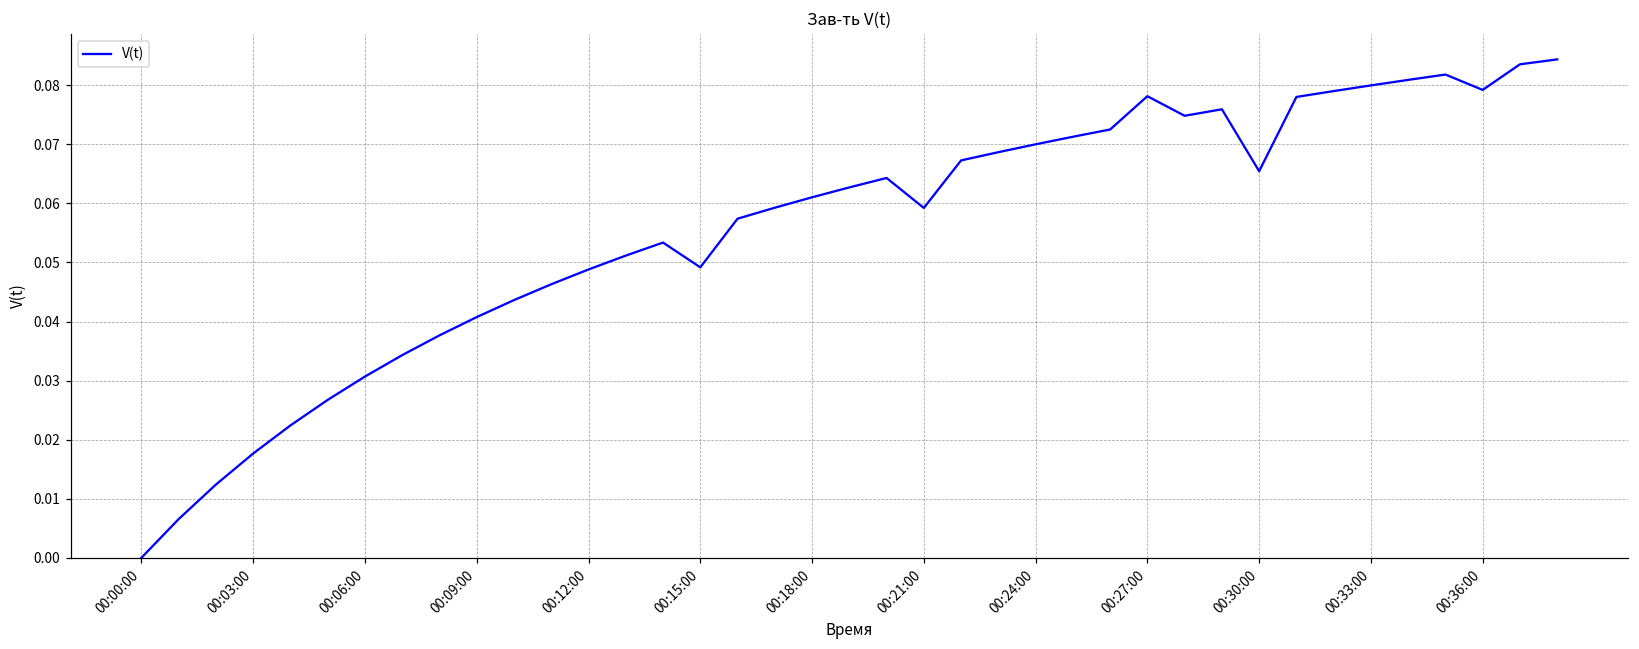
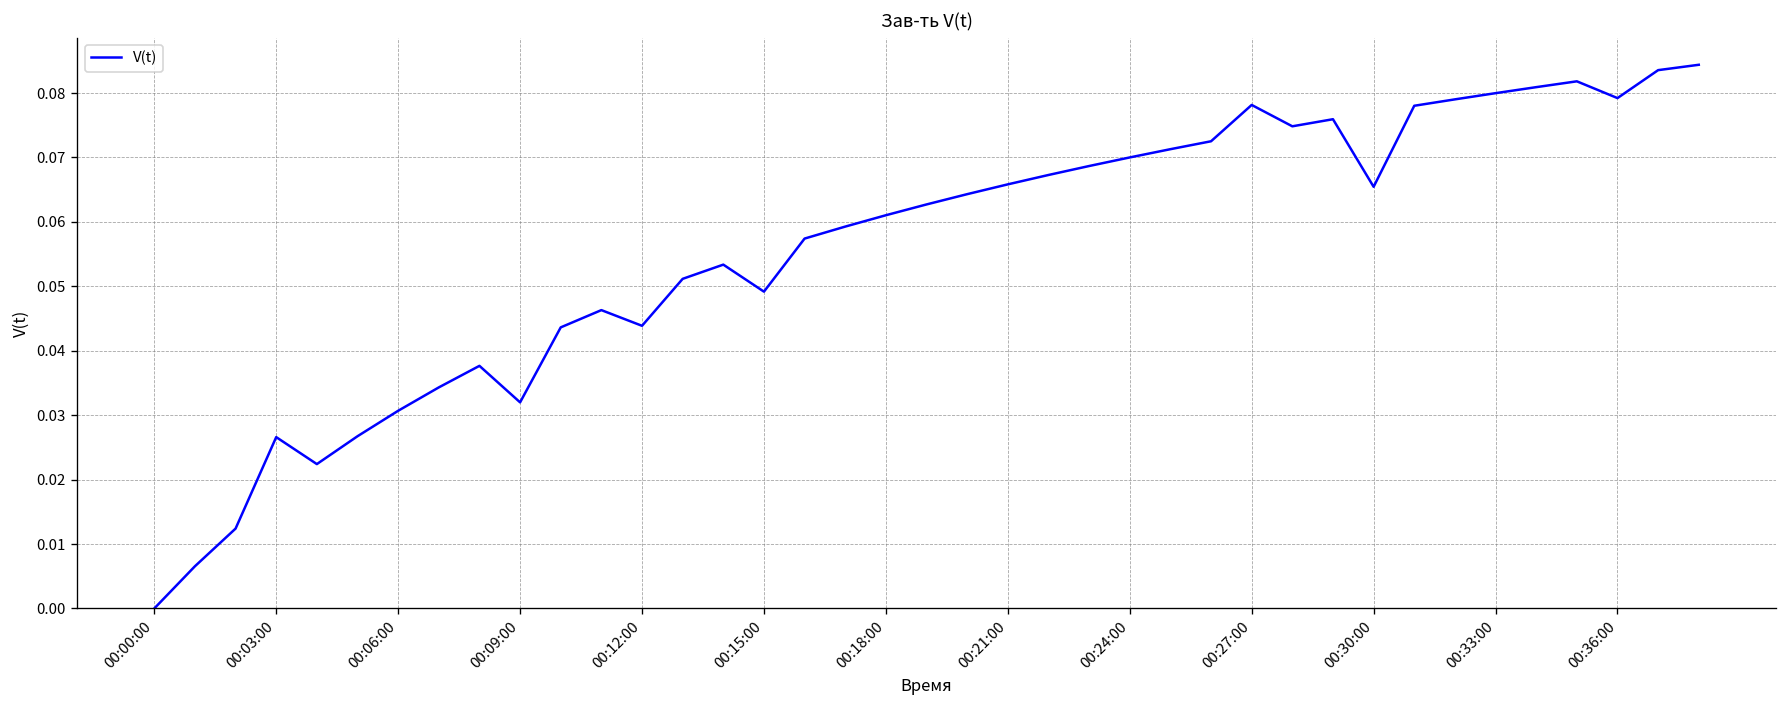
00:03:00: 0.018 -> 0.027
00:09:00: 0.041 -> 0.032
00:12:00: 0.049 -> 0.044
00:21:00: 0.059 -> 0.066
